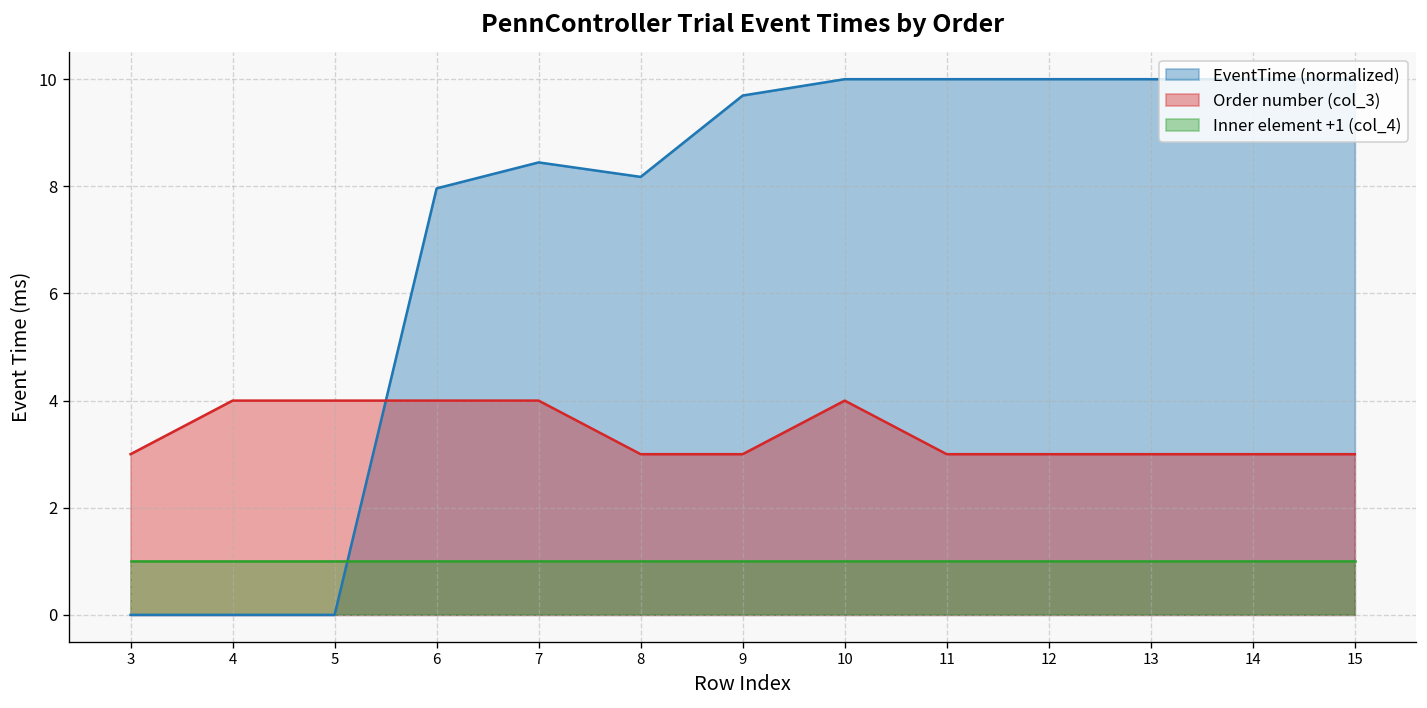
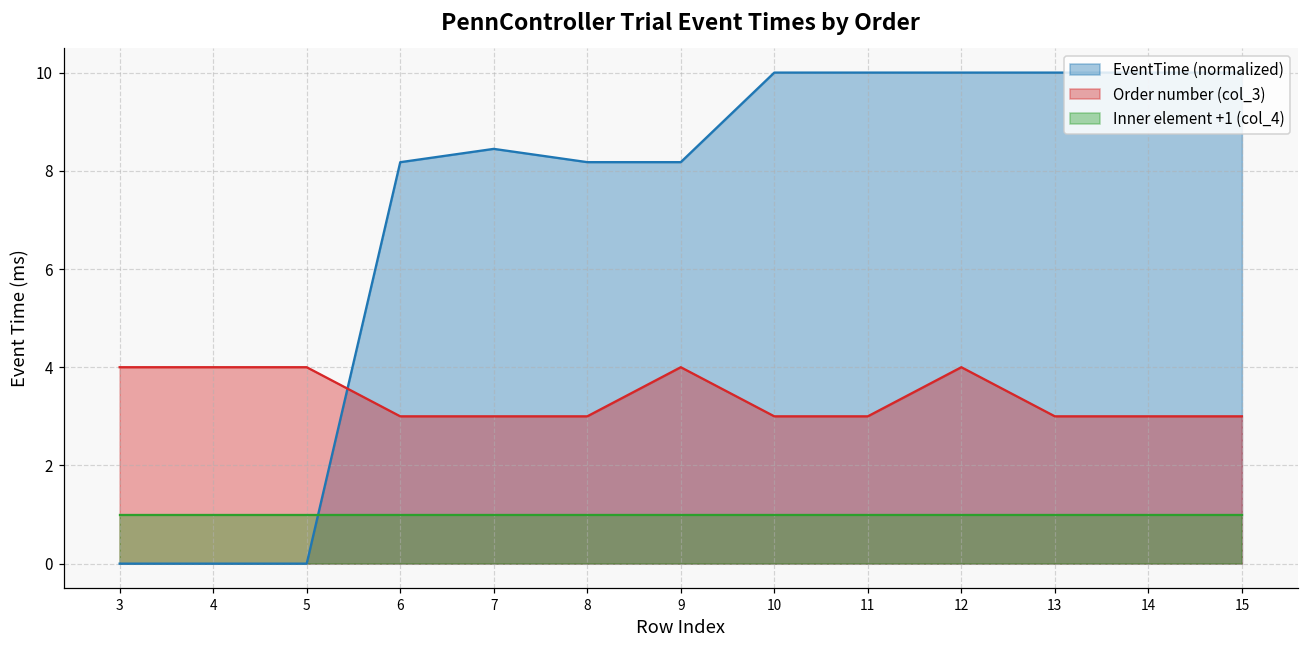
Order number (col_3), 3: 3 -> 4
EventTime (normalized), 6: 8.0 -> 8.2
Order number (col_3), 6: 4 -> 3
Order number (col_3), 7: 4 -> 3
EventTime (normalized), 9: 9.7 -> 8.2
Order number (col_3), 9: 3 -> 4
Order number (col_3), 10: 4 -> 3
Order number (col_3), 12: 3 -> 4
